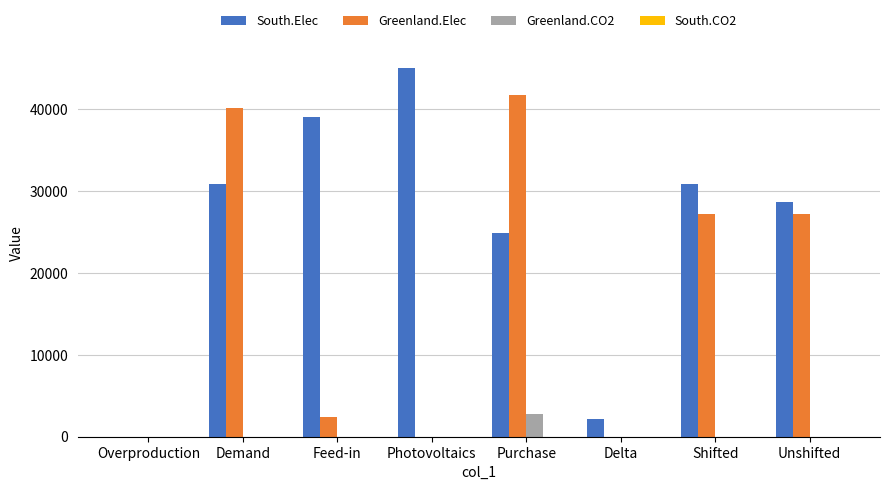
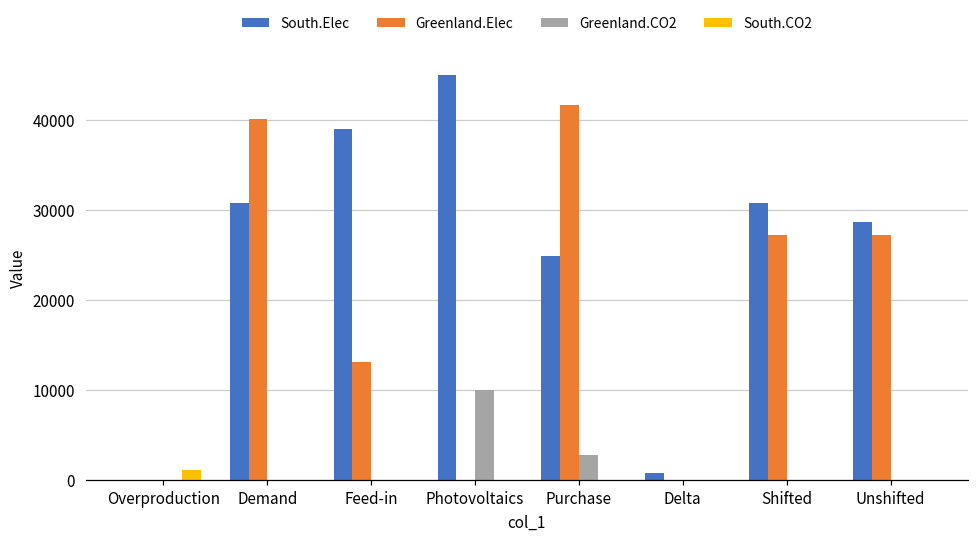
South.CO2, Overproduction: 0 -> 1000
Greenland.Elec, Feed-in: 2000 -> 13000
Greenland.CO2, Photovoltaics: 0 -> 10000
South.Elec, Delta: 2000 -> 1000
